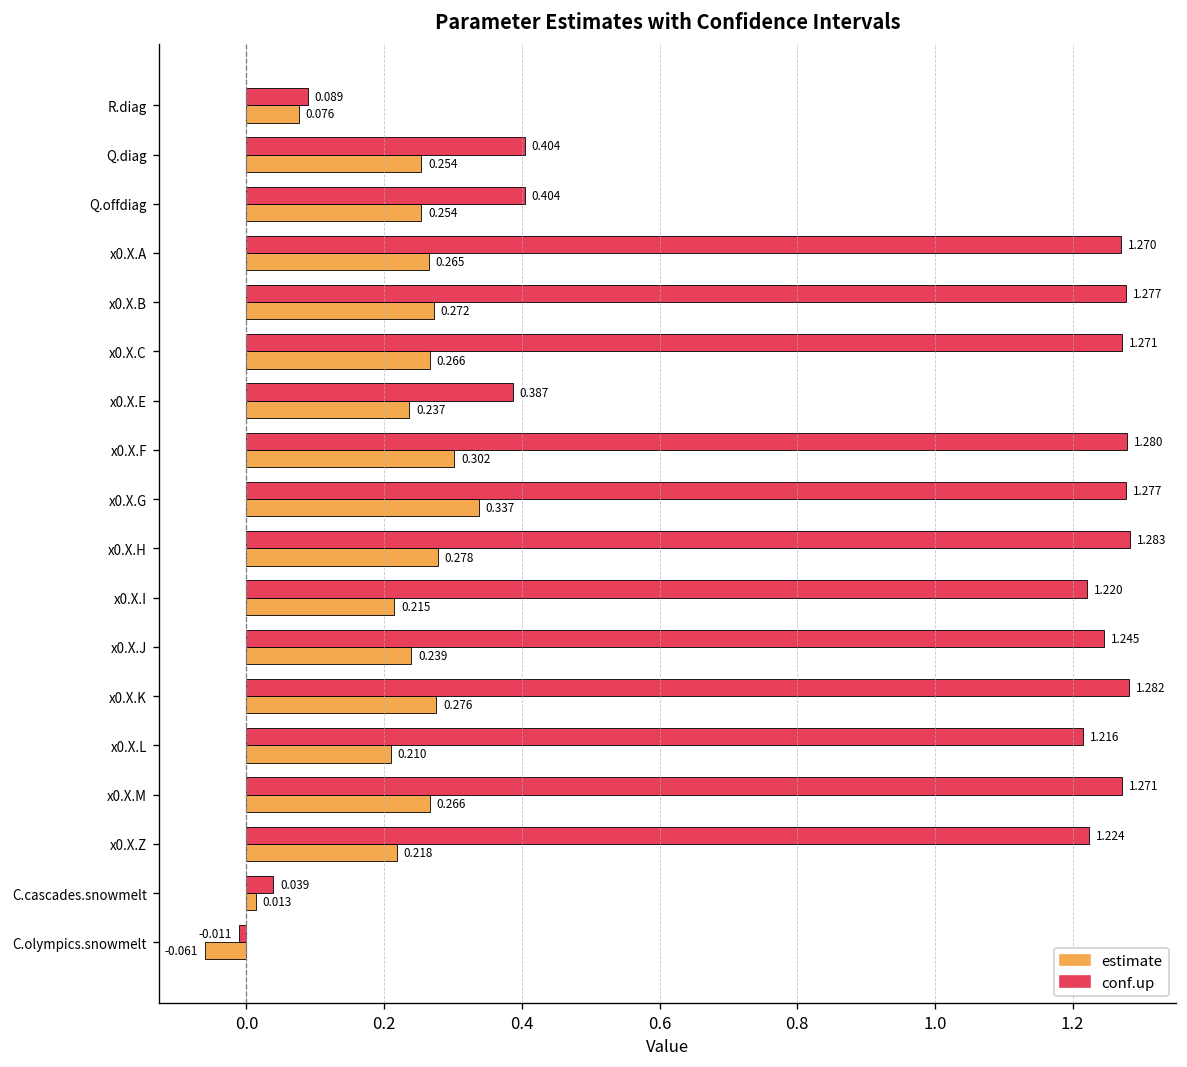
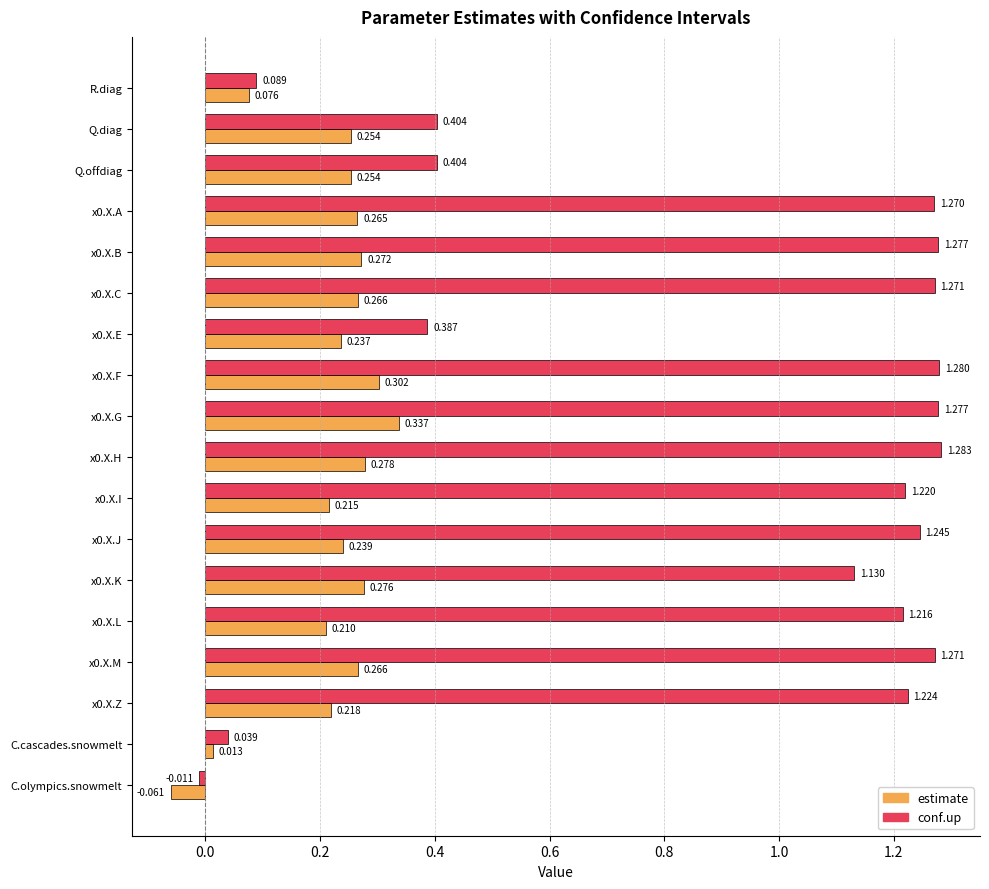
conf.up, x0.X.K: 1.282 -> 1.130
